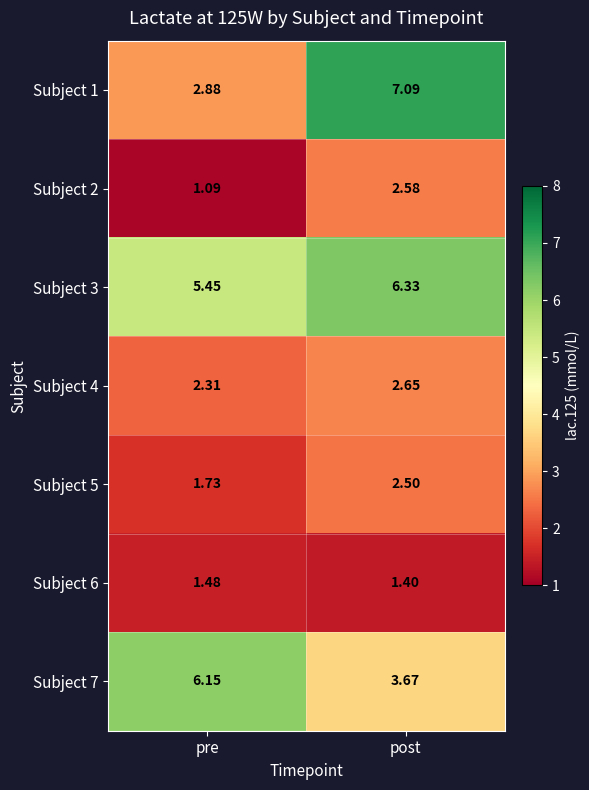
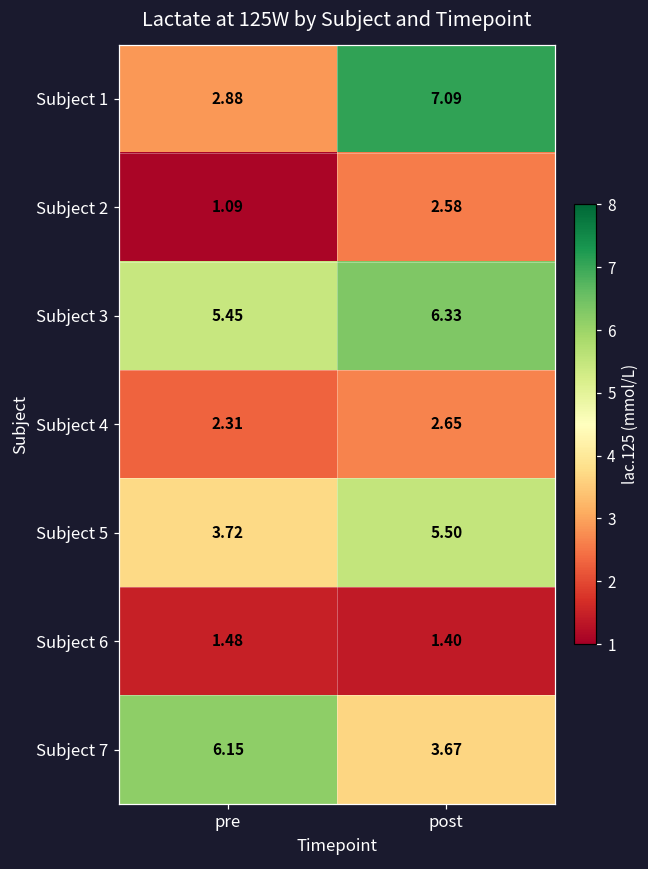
Subject 5, pre: 1.73 -> 3.72
Subject 5, post: 2.50 -> 5.50
